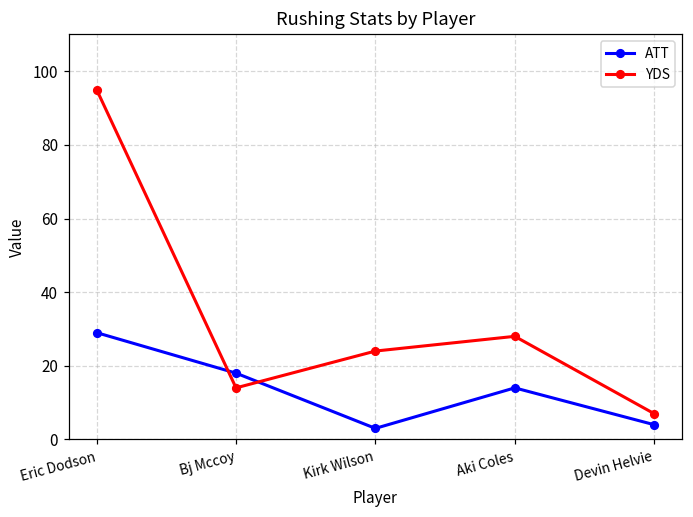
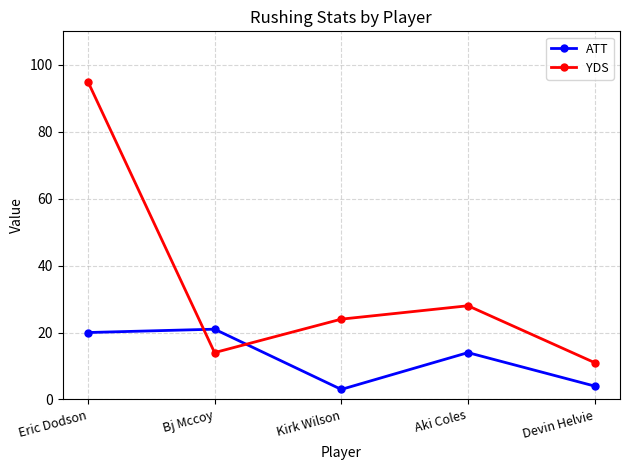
ATT, Eric Dodson: 29 -> 20
ATT, Bj Mccoy: 18 -> 21
YDS, Devin Helvie: 7 -> 11
